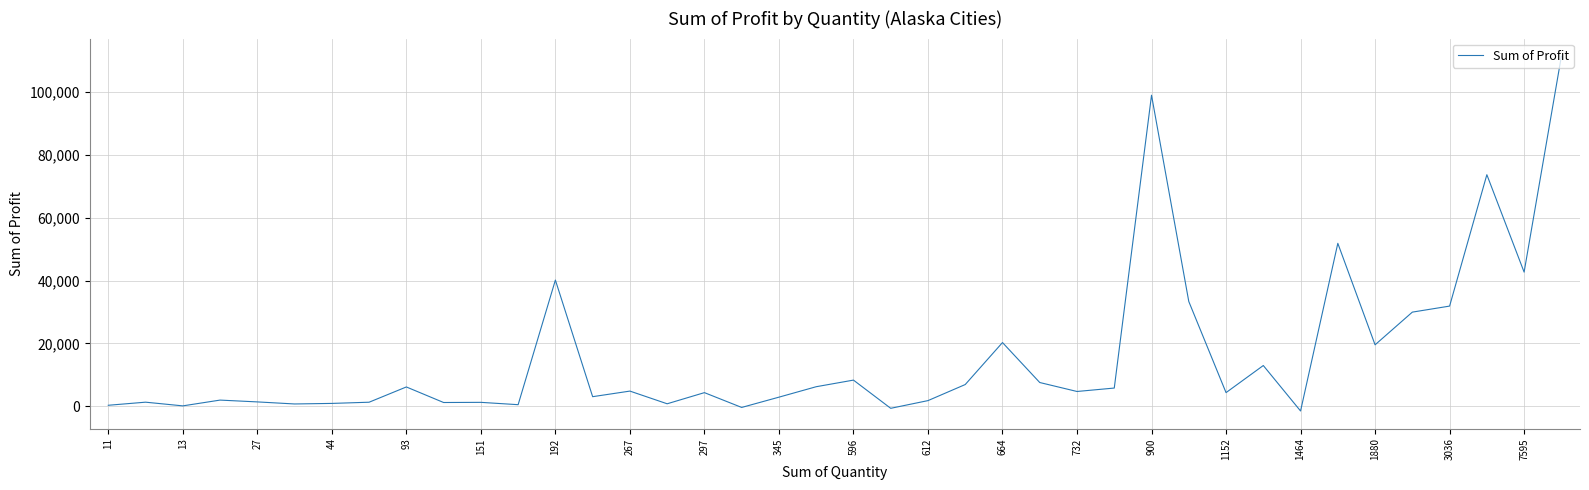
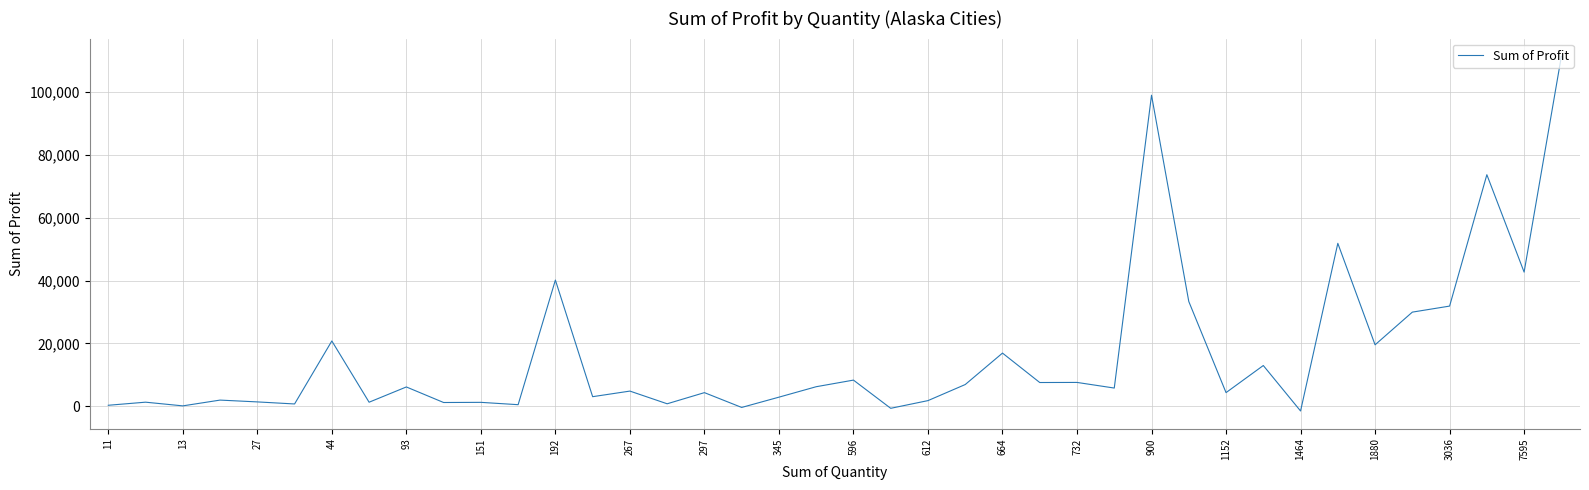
44: 1,000 -> 21,000
664: 20,000 -> 17,000
732: 5,000 -> 8,000
